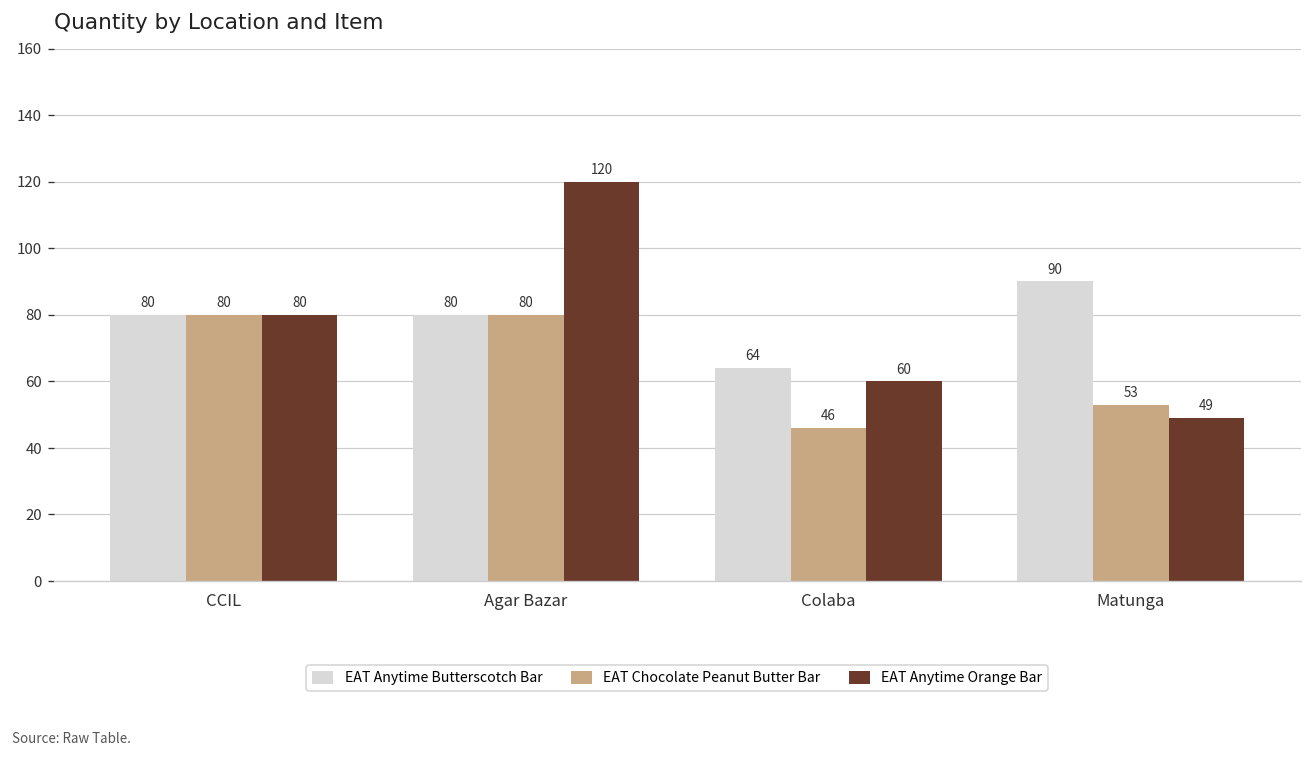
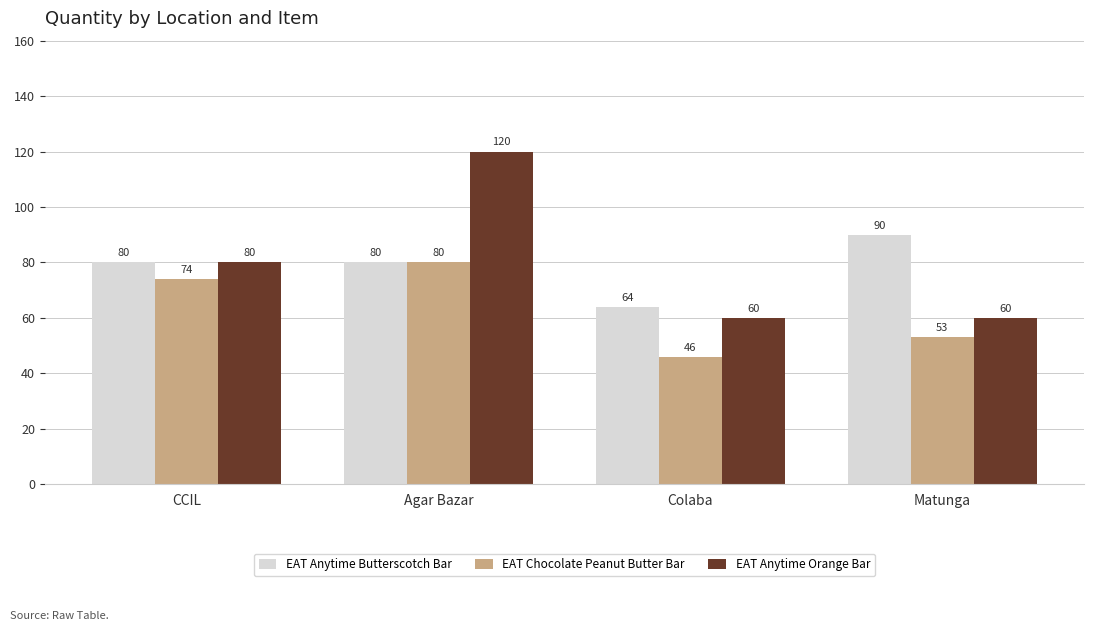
EAT Chocolate Peanut Butter Bar, CCIL: 80 -> 74
EAT Anytime Orange Bar, Matunga: 49 -> 60
